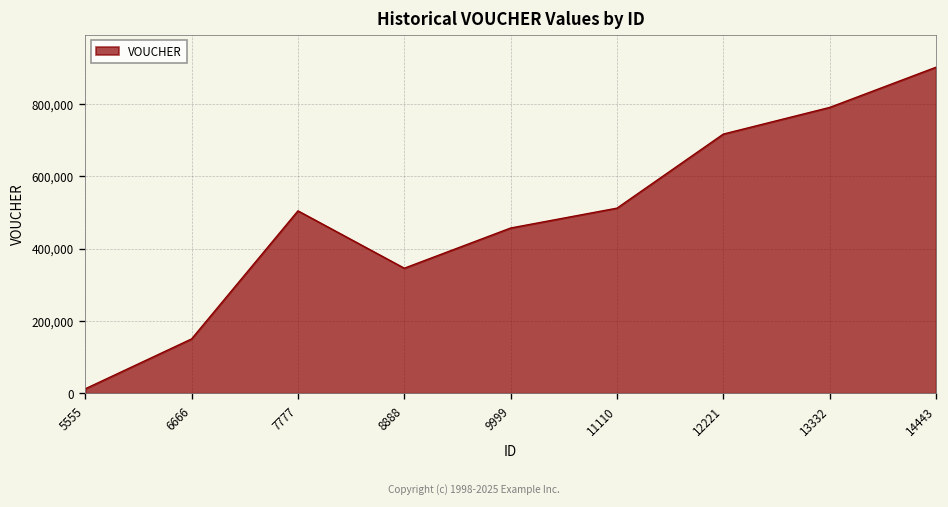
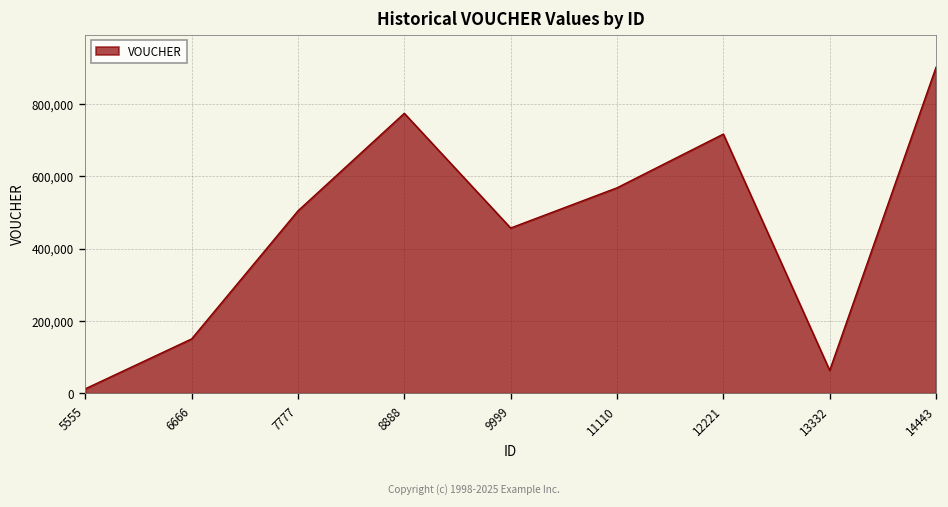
8888: 350,000 -> 770,000
11110: 510,000 -> 570,000
13332: 790,000 -> 60,000
